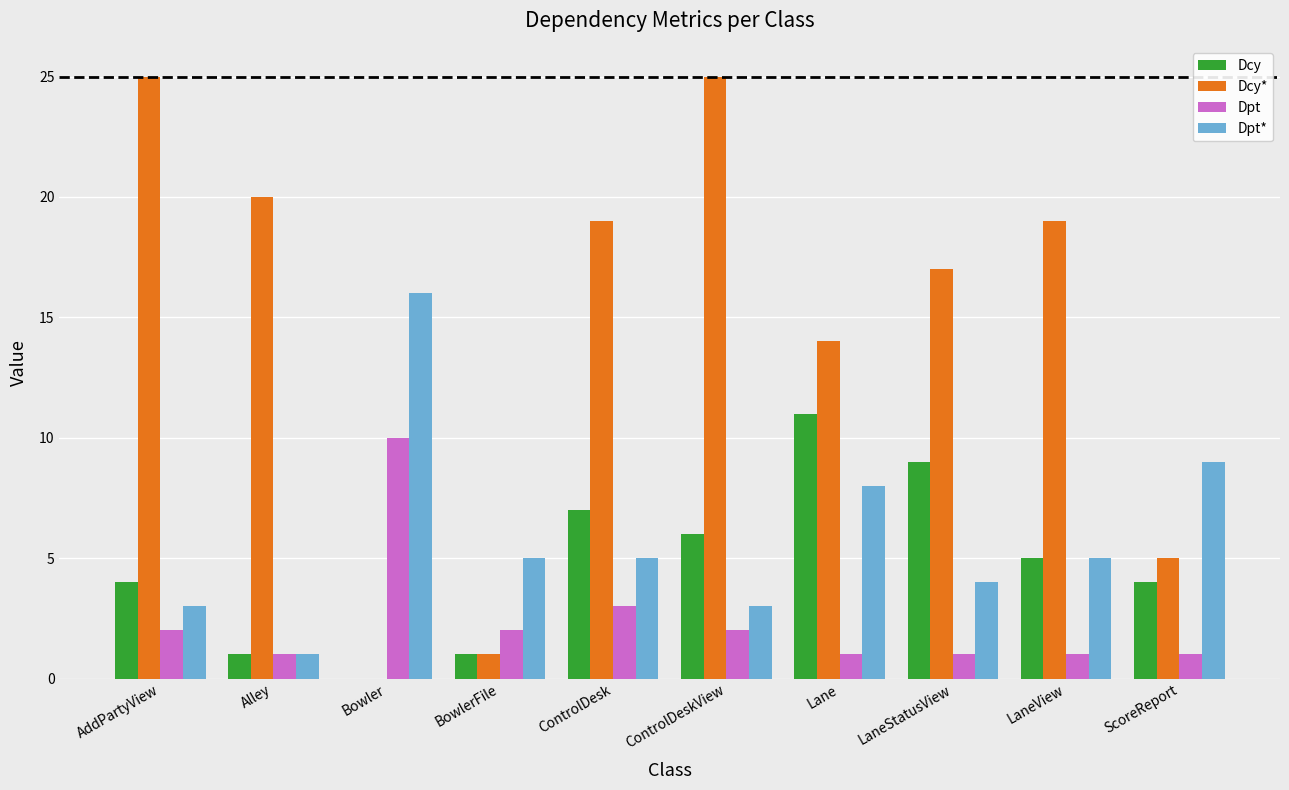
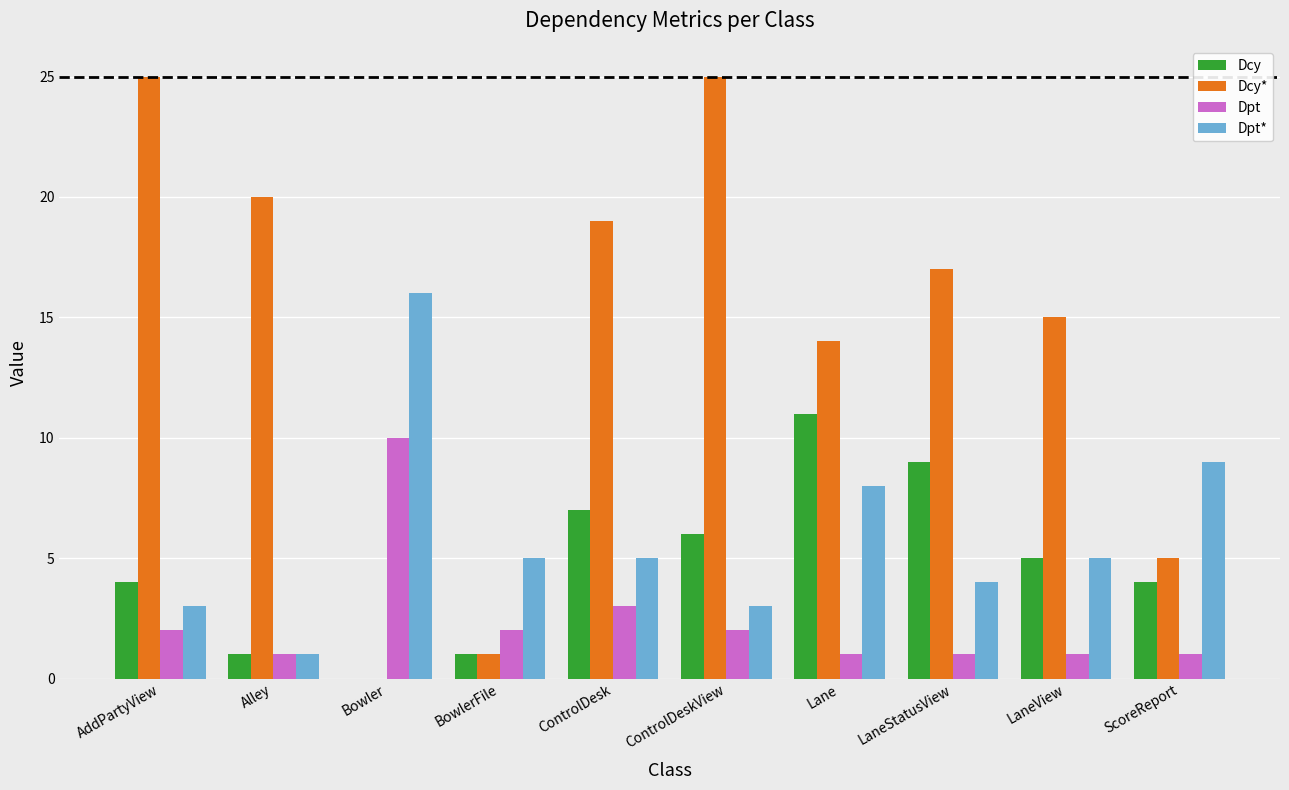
Dcy*, LaneView: 19 -> 15
